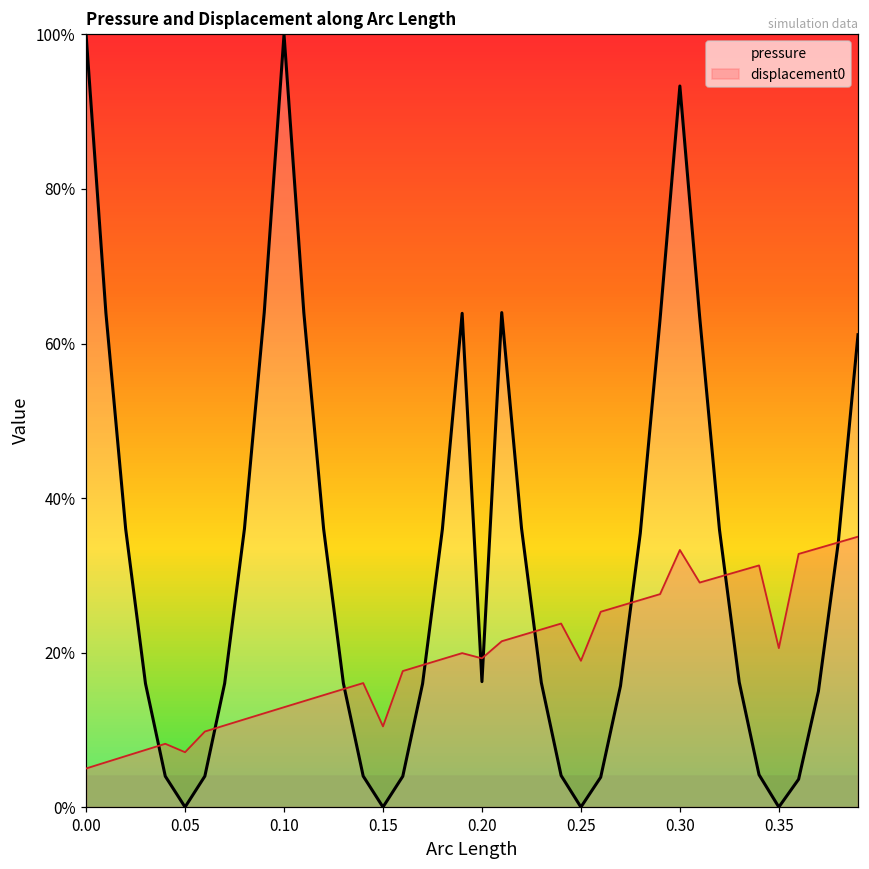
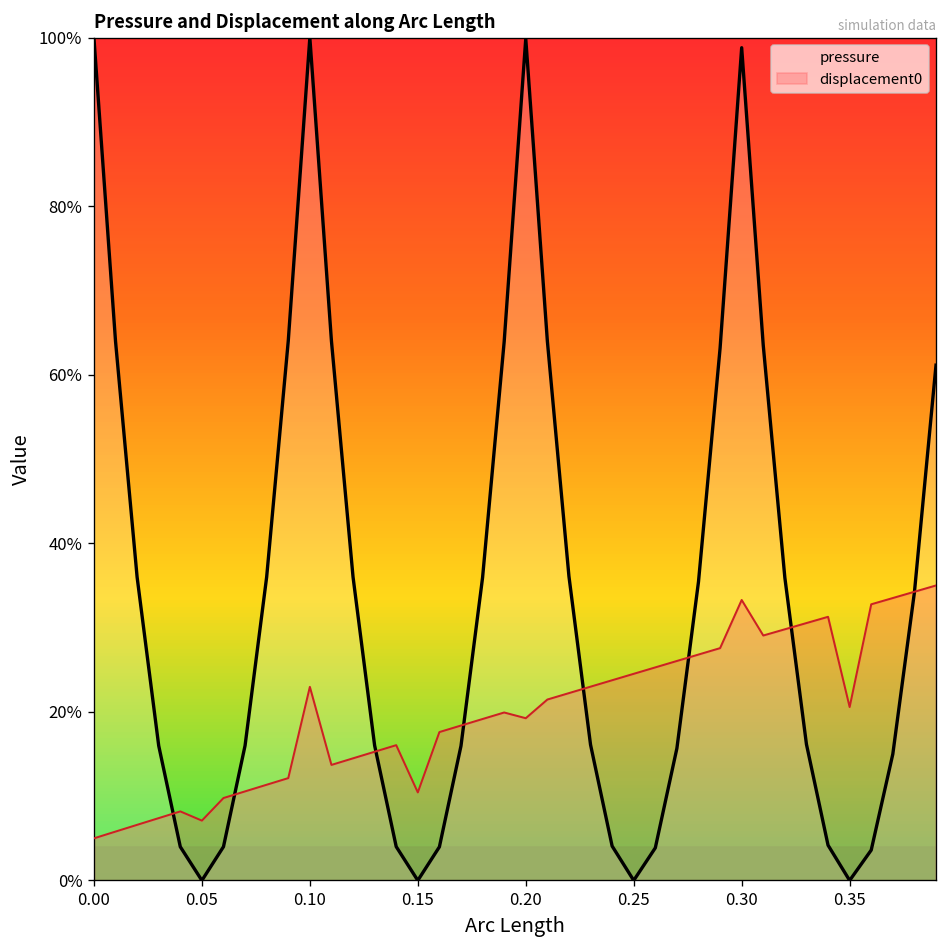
displacement0, 0.10: 13% -> 23%
pressure, 0.20: 16% -> 100%
displacement0, 0.25: 19% -> 25%
pressure, 0.30: 93% -> 99%
